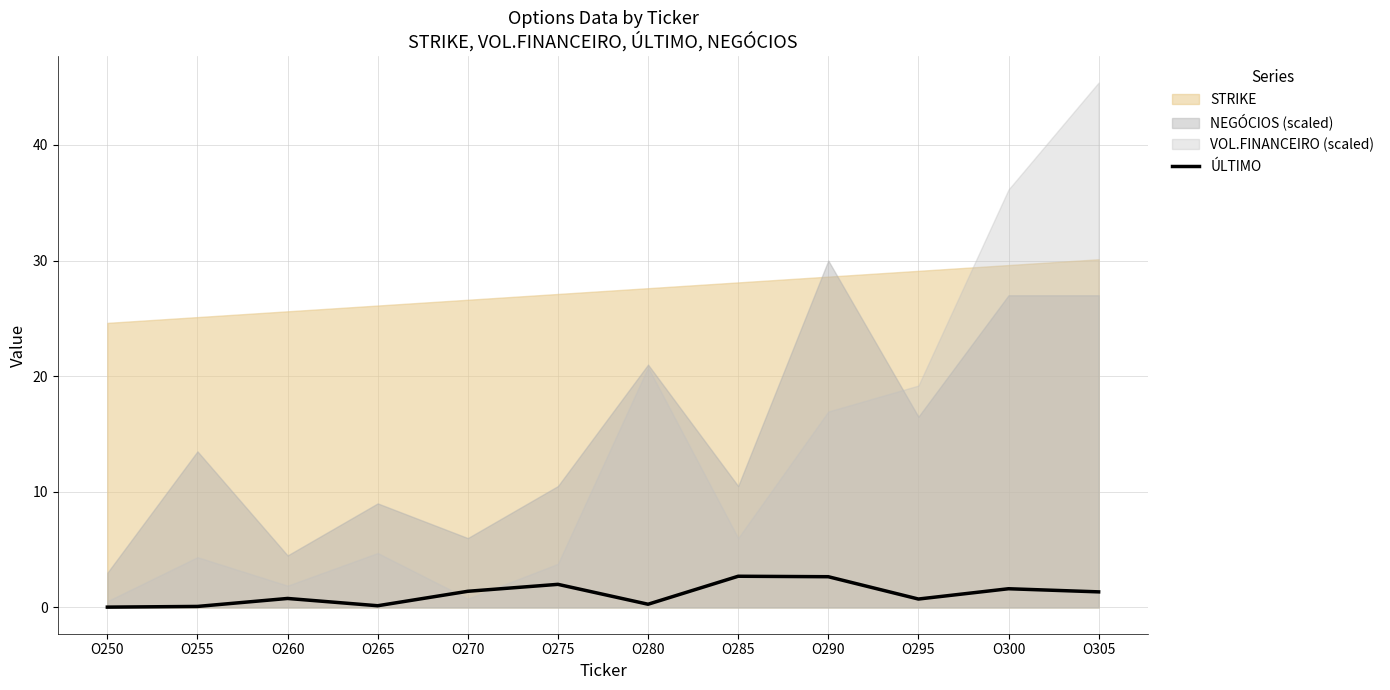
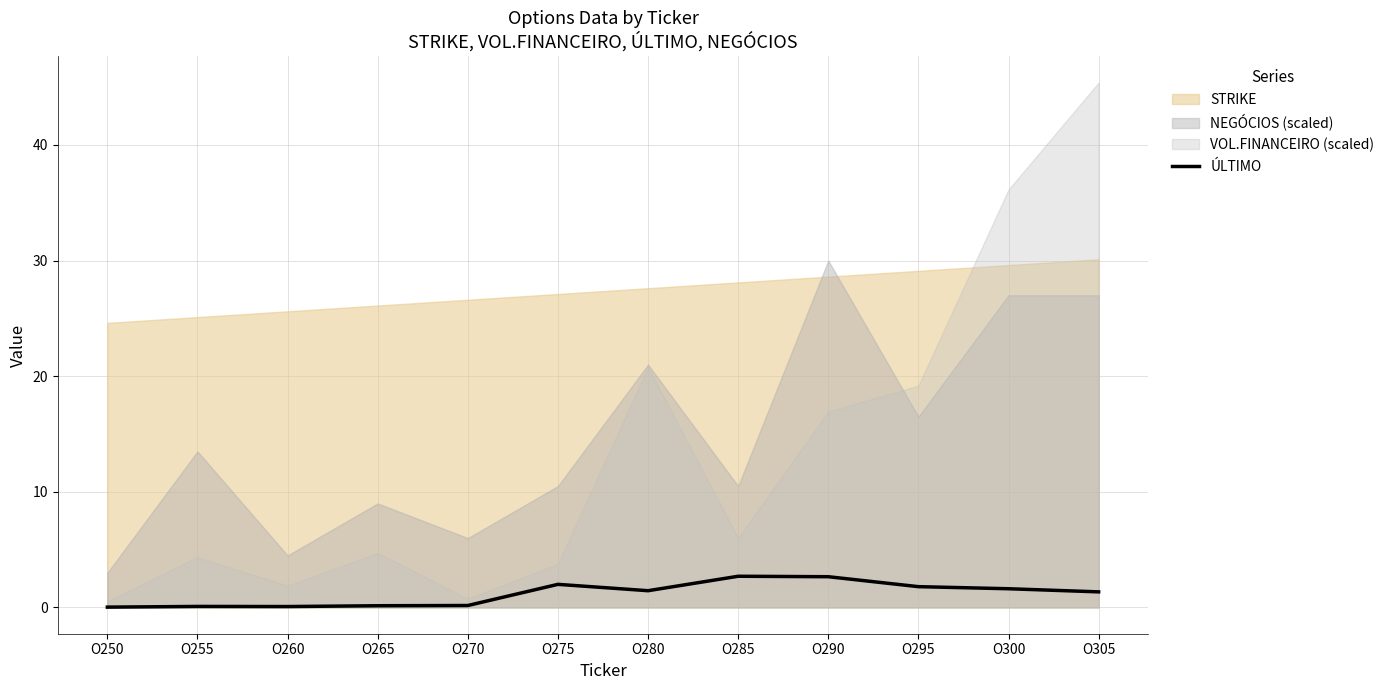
ÚLTIMO, O260: 0.8 -> 0.1
ÚLTIMO, O270: 1.4 -> 0.2
ÚLTIMO, O280: 0.3 -> 1.5
ÚLTIMO, O295: 0.7 -> 1.8
